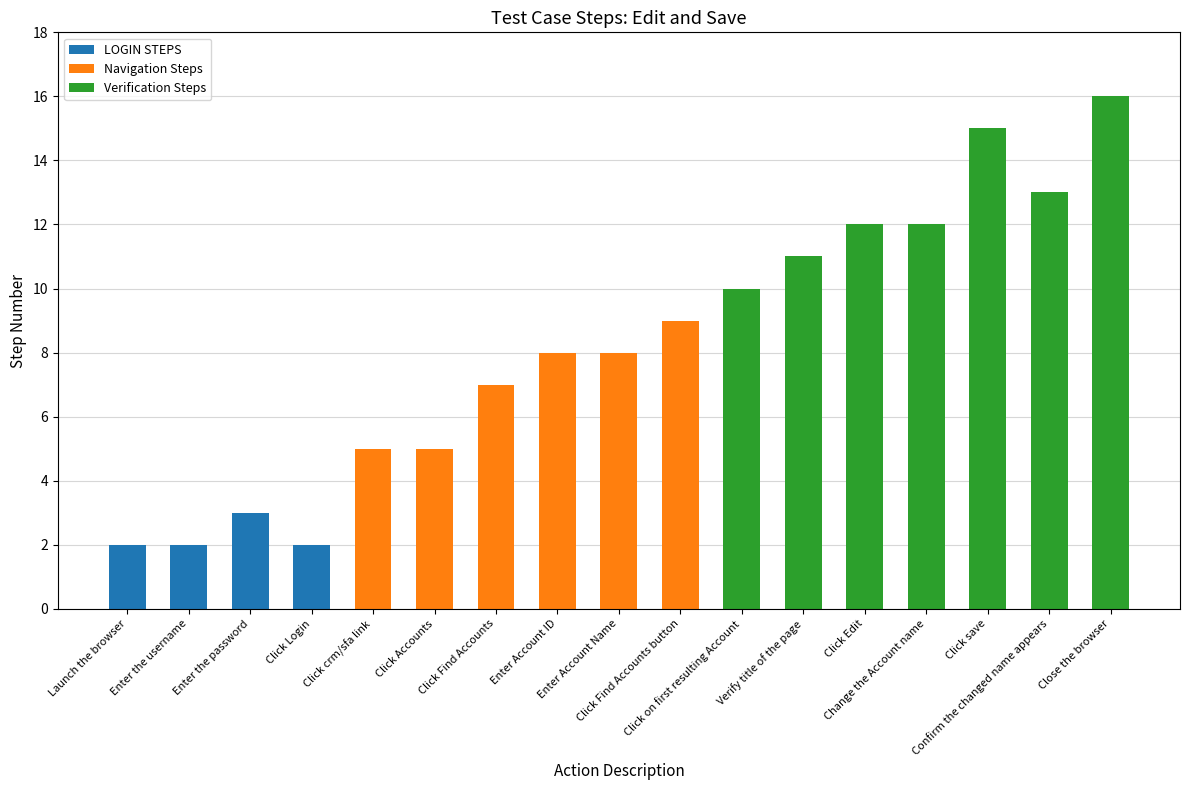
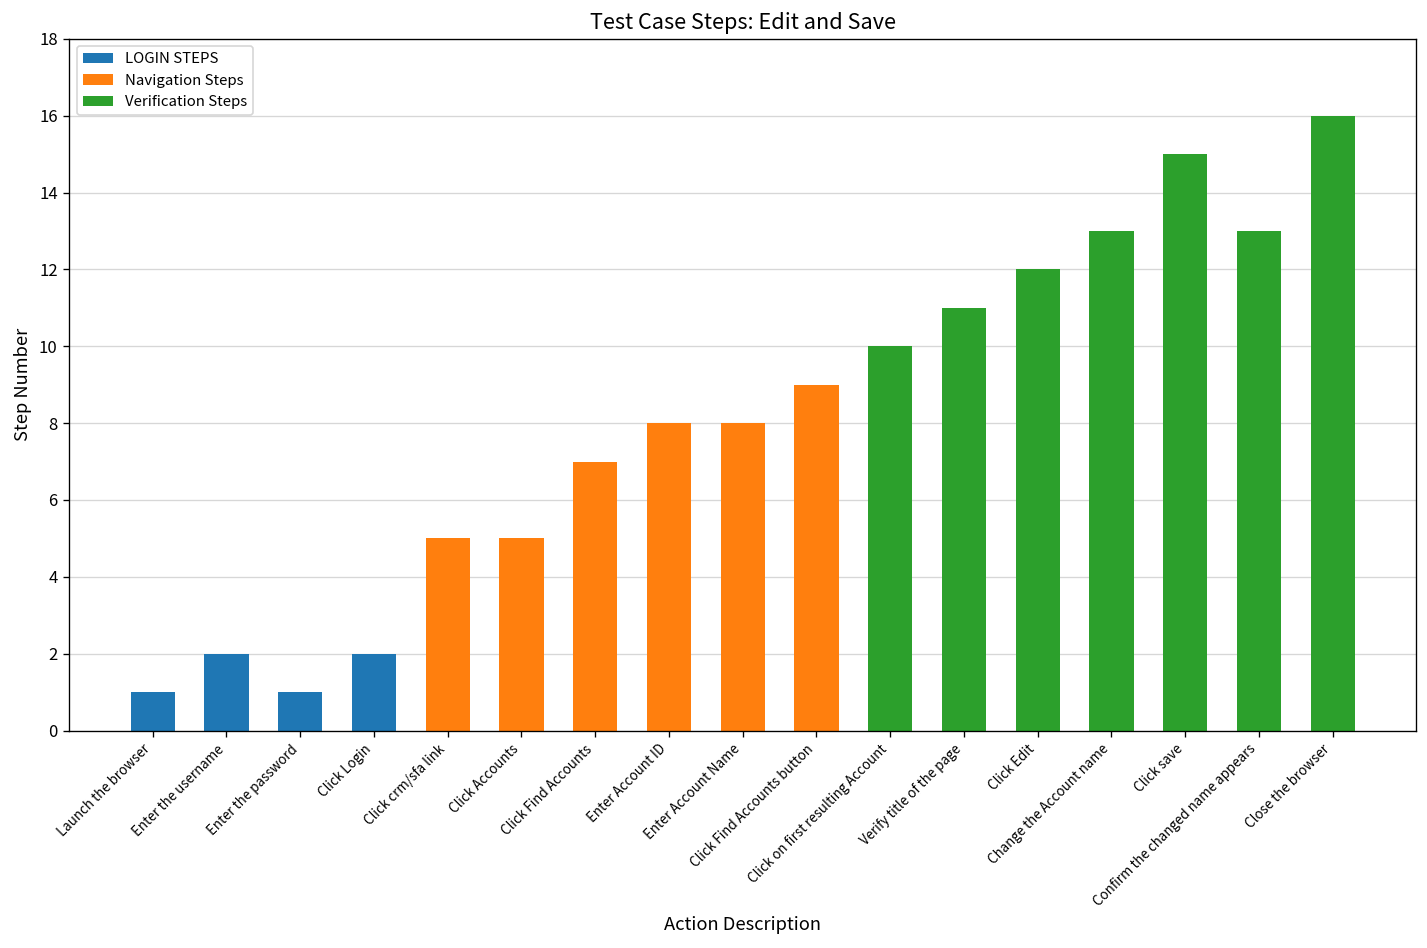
LOGIN STEPS, Launch the browser: 2 -> 1
LOGIN STEPS, Enter the password: 3 -> 1
Verification Steps, Change the Account name: 12 -> 13
